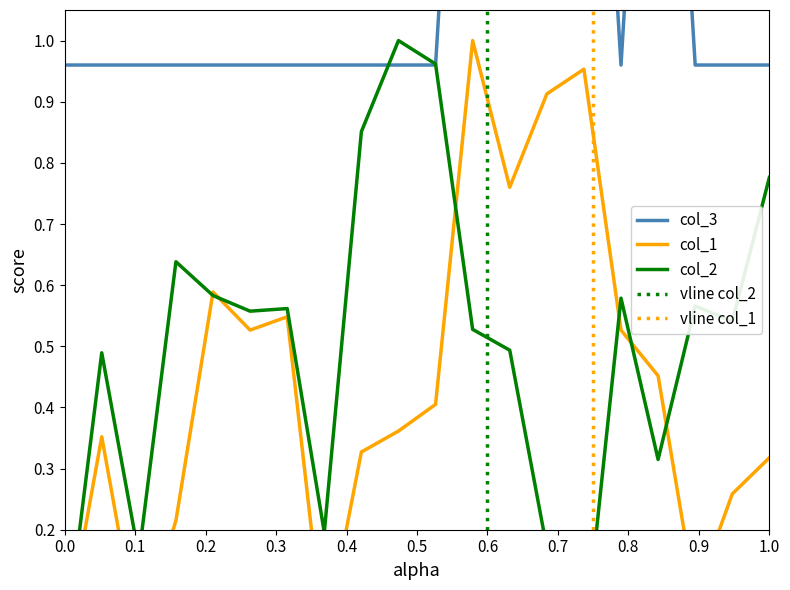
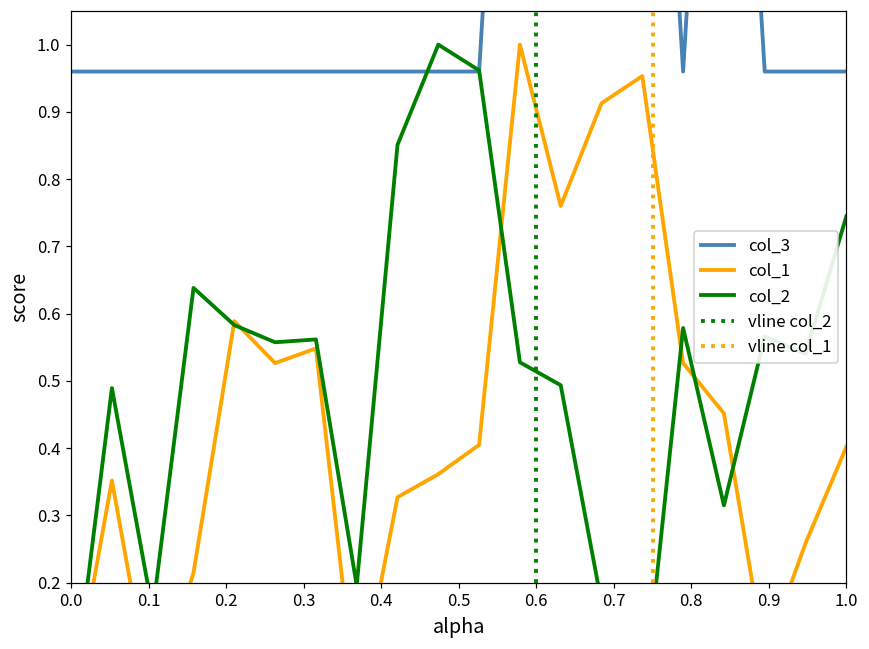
col_1, 1.0: 0.32 -> 0.40
col_2, 1.0: 0.78 -> 0.74
